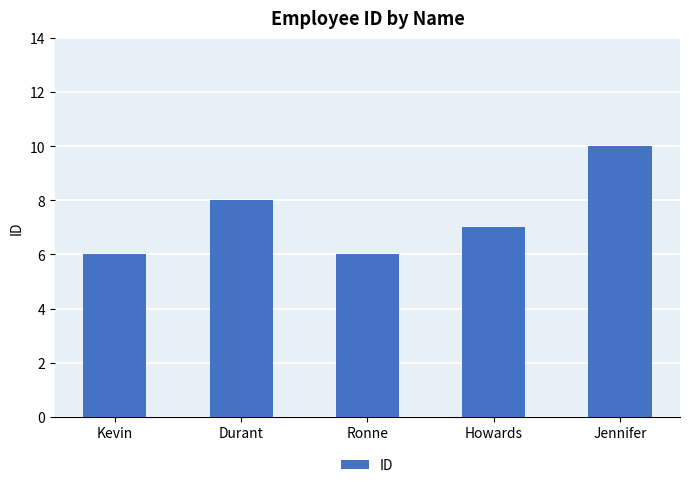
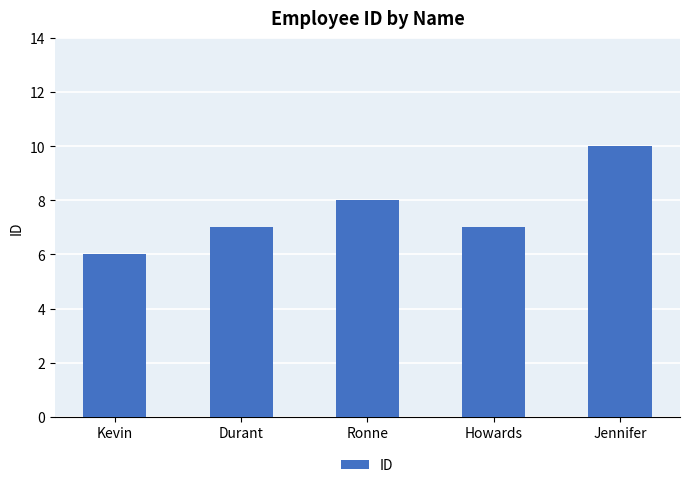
Durant: 8 -> 7
Ronne: 6 -> 8
